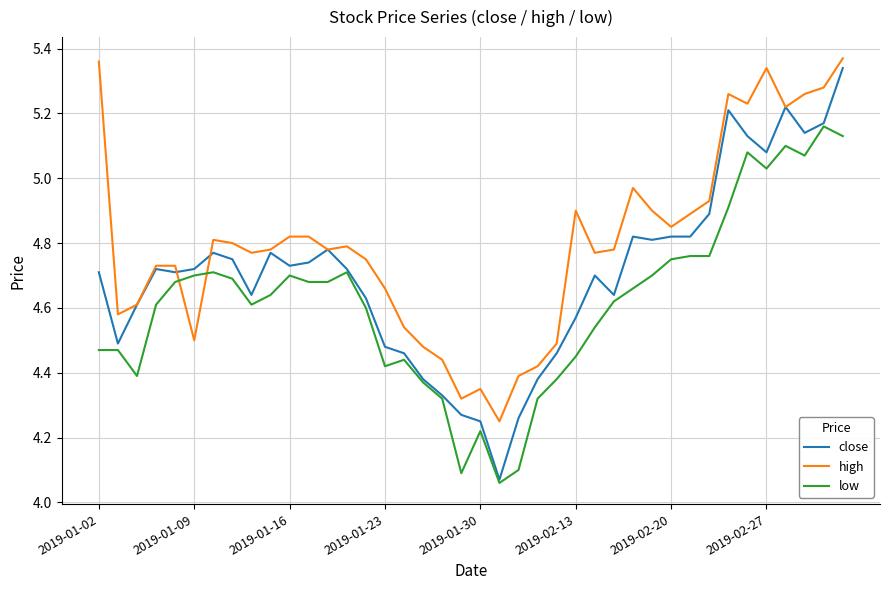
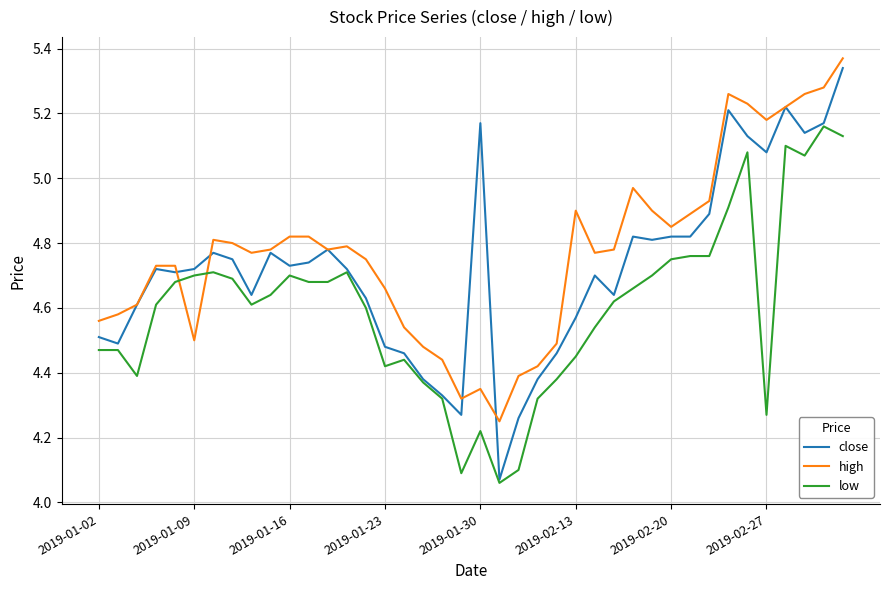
close, 2019-01-02: 4.71 -> 4.51
high, 2019-01-02: 5.36 -> 4.56
close, 2019-01-30: 4.25 -> 5.17
high, 2019-02-27: 5.34 -> 5.18
low, 2019-02-27: 5.03 -> 4.27
